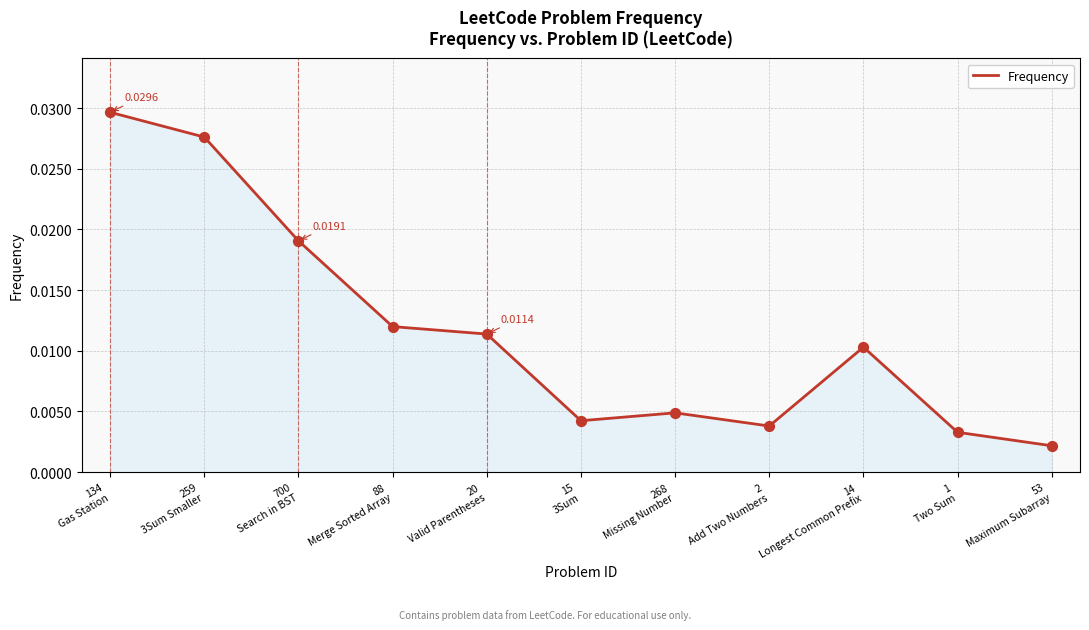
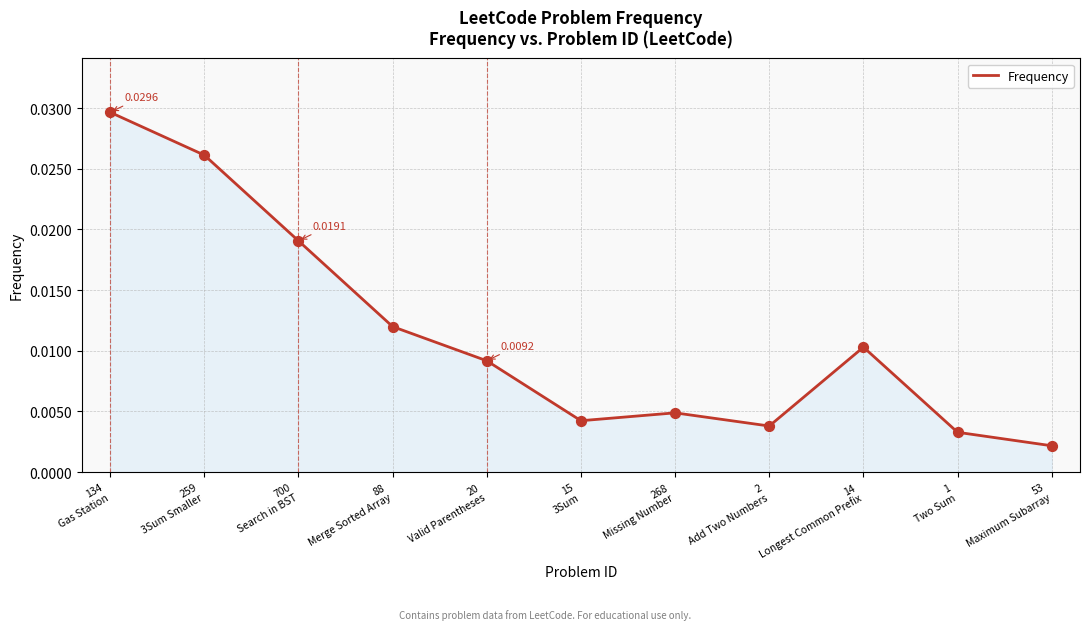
259 3Sum Smaller: 0.0276 -> 0.0261
20 Valid Parentheses: 0.0114 -> 0.0092
